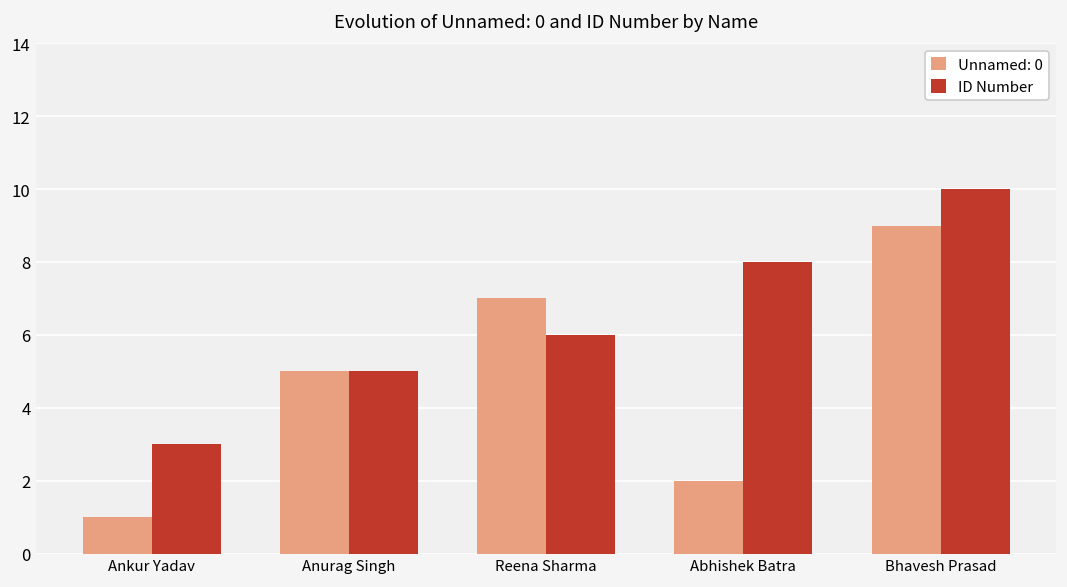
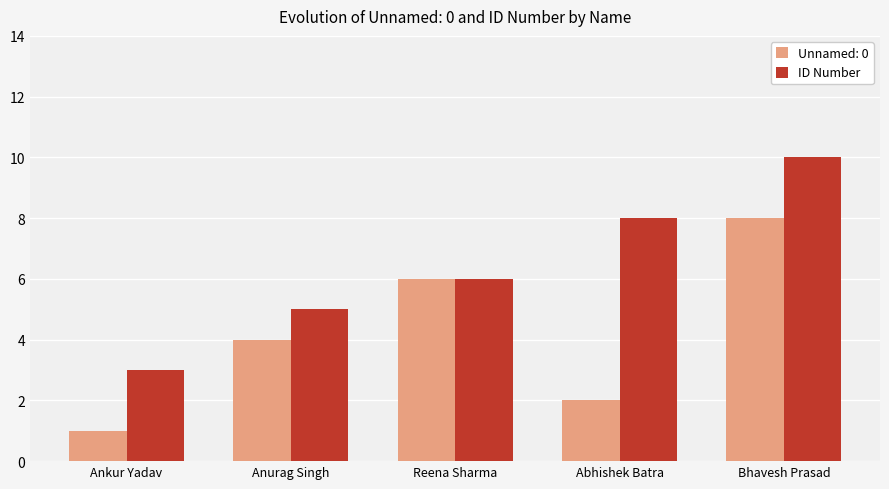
Unnamed: 0, Anurag Singh: 5 -> 4
Unnamed: 0, Reena Sharma: 7 -> 6
Unnamed: 0, Bhavesh Prasad: 9 -> 8
